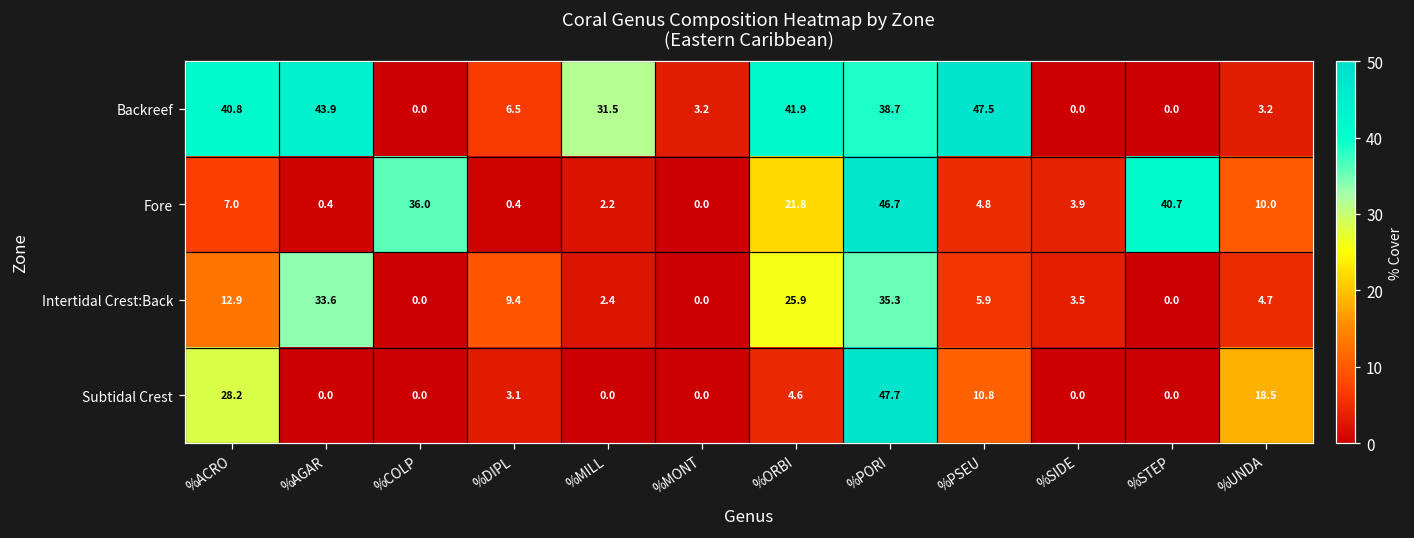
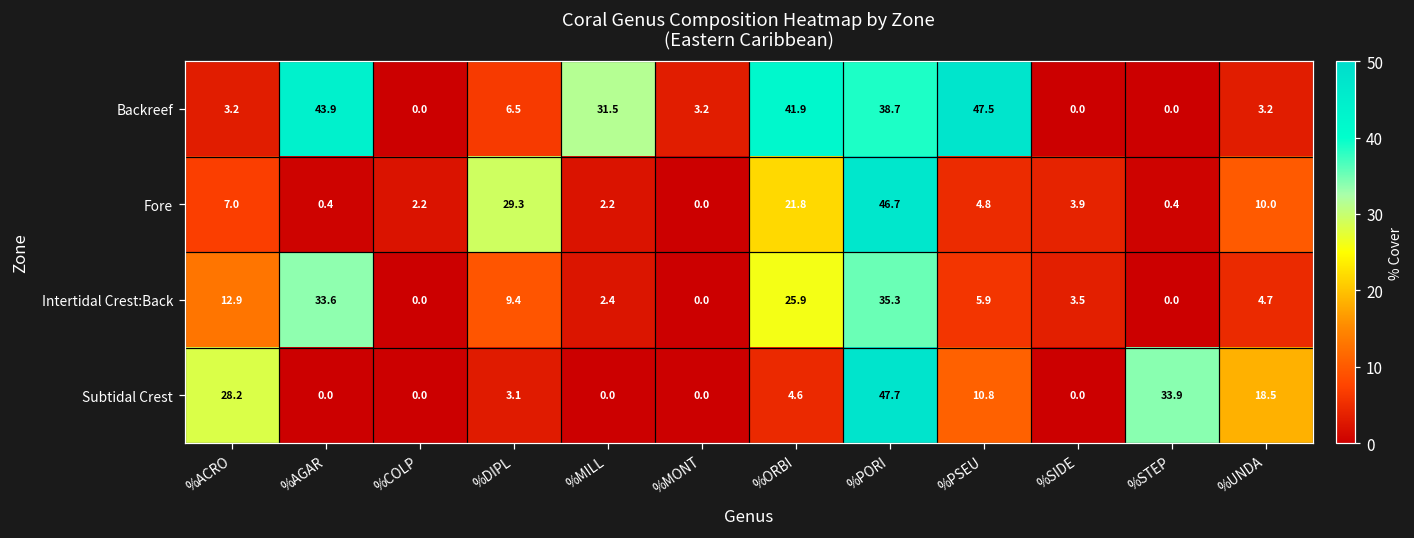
Backreef, %ACRO: 40.8 -> 3.2
Fore, %COLP: 36.0 -> 2.2
Fore, %DIPL: 0.4 -> 29.3
Fore, %STEP: 40.7 -> 0.4
Subtidal Crest, %STEP: 0.0 -> 33.9
